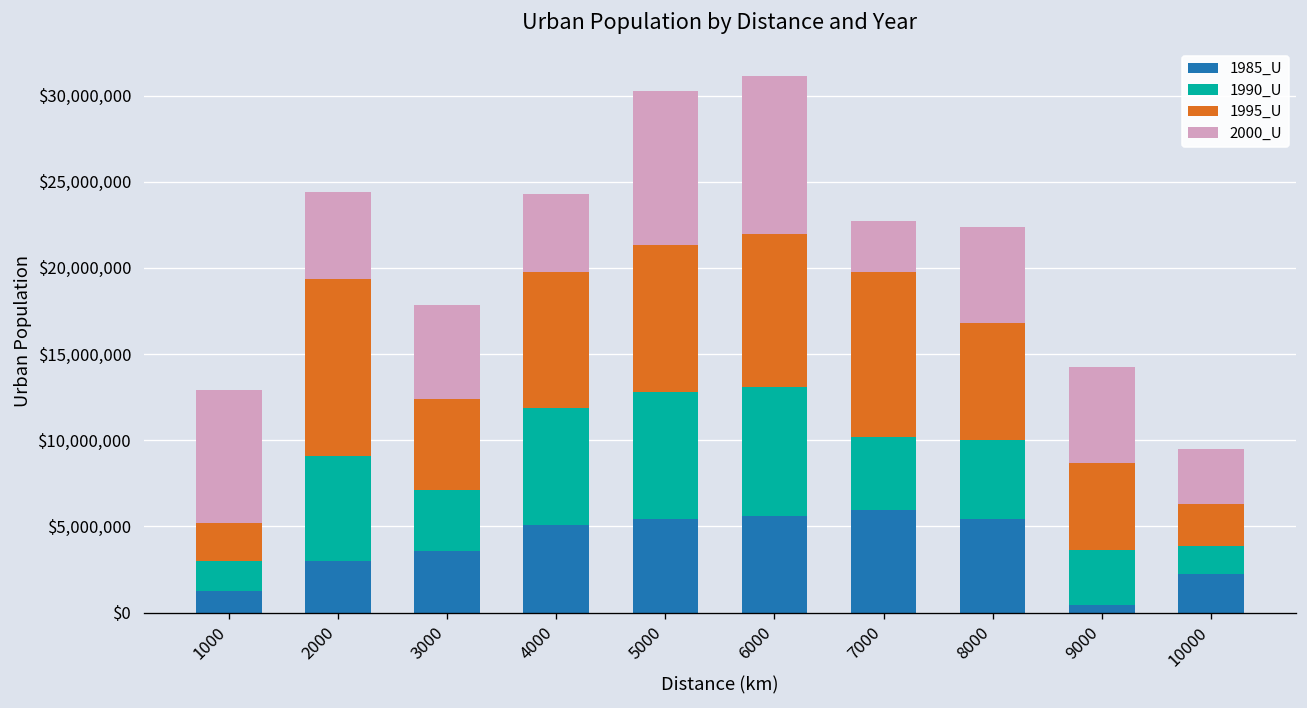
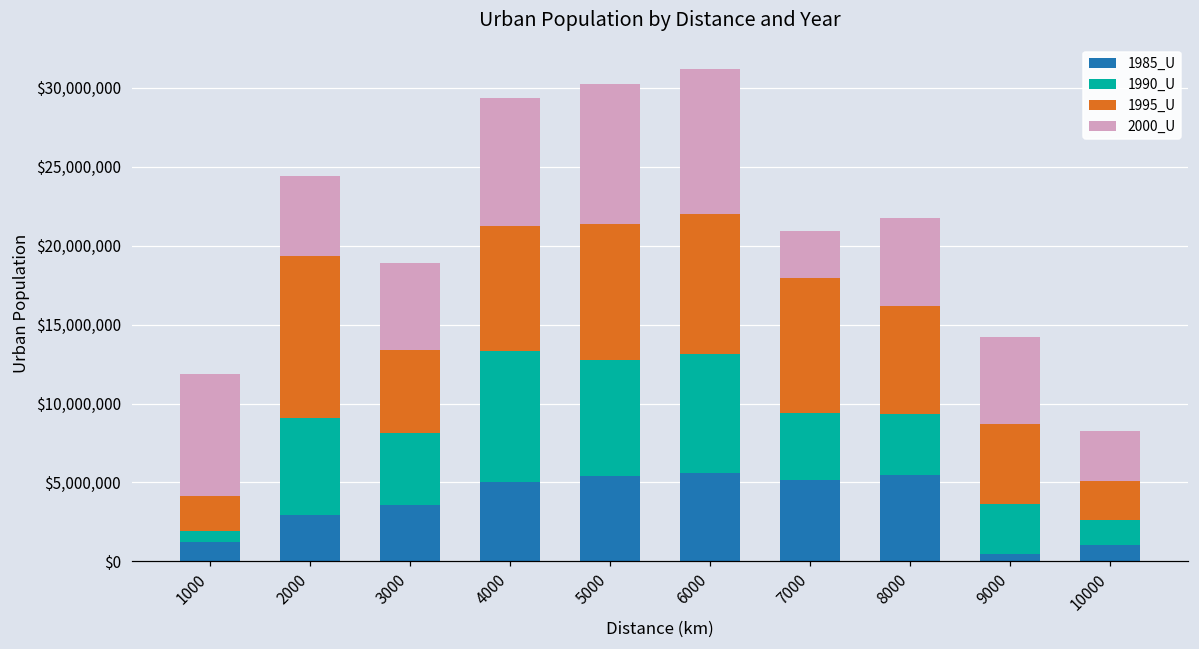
1990_U, 1000: $1,700,000 -> $700,000
1990_U, 3000: $3,500,000 -> $4,600,000
1990_U, 4000: $6,800,000 -> $8,300,000
2000_U, 4000: $4,500,000 -> $8,100,000
1985_U, 7000: $5,900,000 -> $5,100,000
1995_U, 7000: $9,600,000 -> $8,600,000
1990_U, 8000: $4,500,000 -> $3,900,000
1985_U, 10000: $2,200,000 -> $1,000,000
